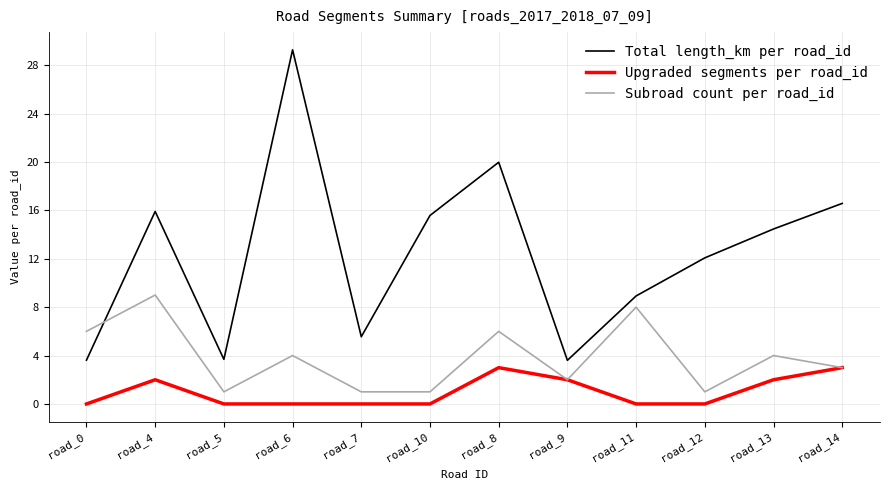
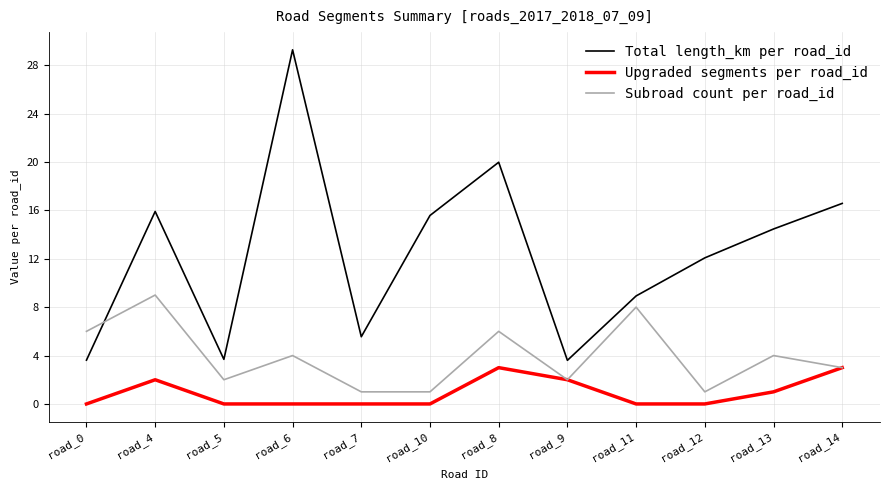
Subroad count per road_id, road_5: 1 -> 2
Upgraded segments per road_id, road_13: 2 -> 1
